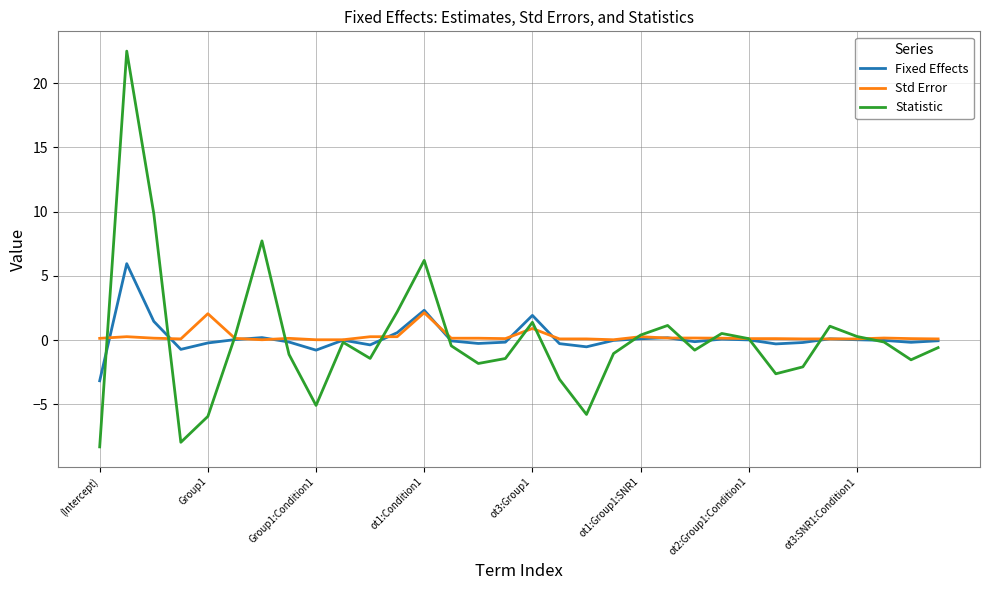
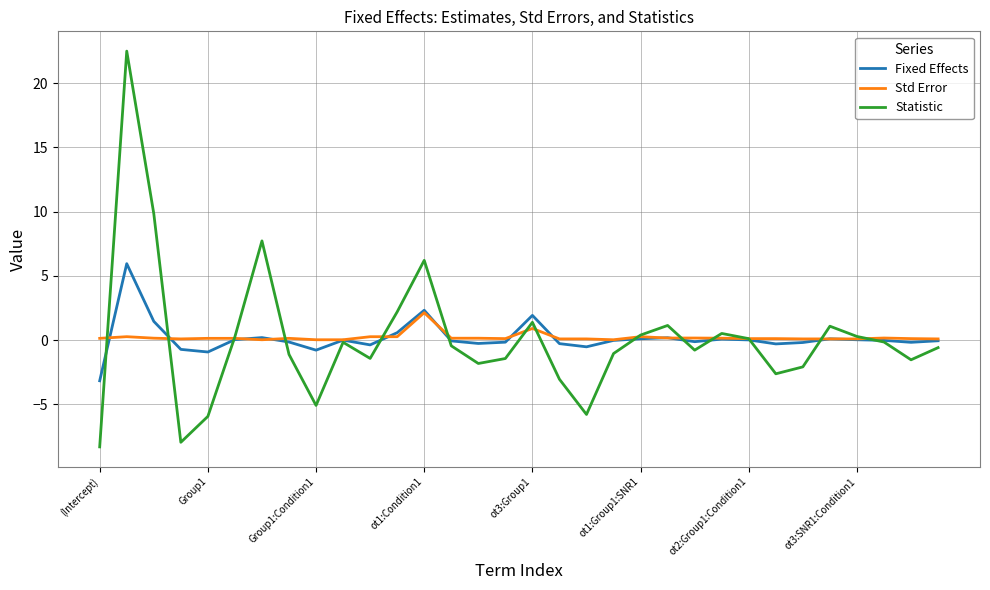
Fixed Effects, Group1: -0.2 -> -0.9
Std Error, Group1: 2.1 -> 0.1
